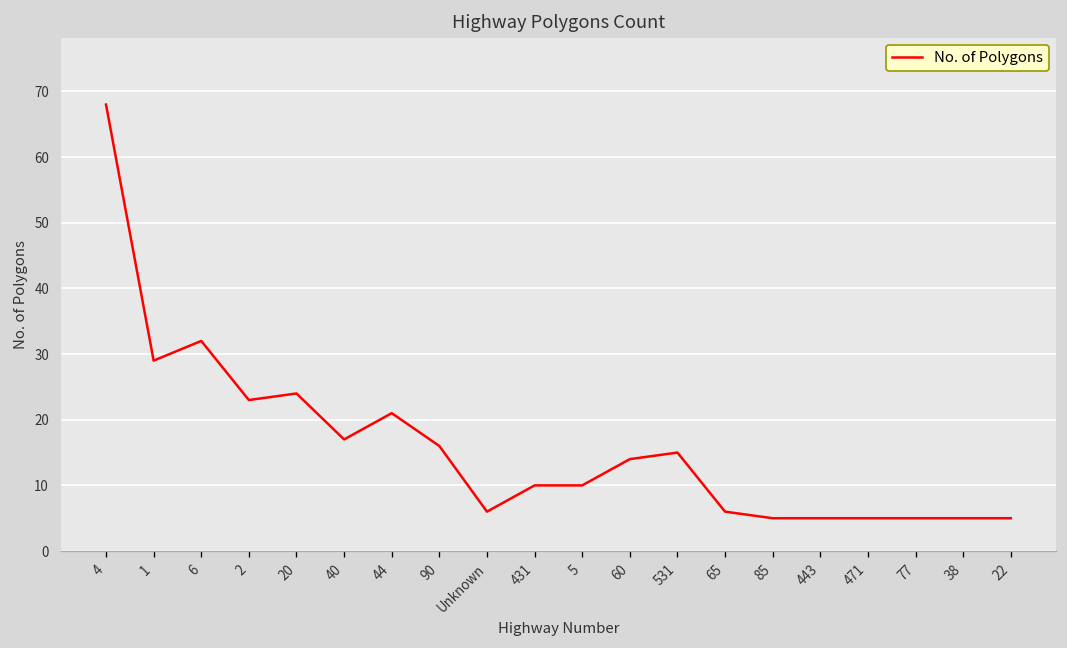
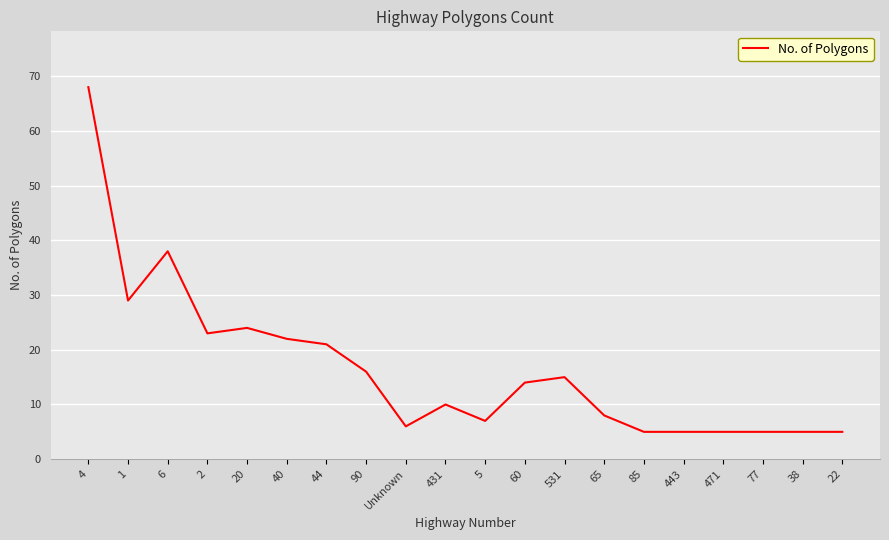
6: 32 -> 38
40: 17 -> 22
5: 10 -> 7
65: 6 -> 8
